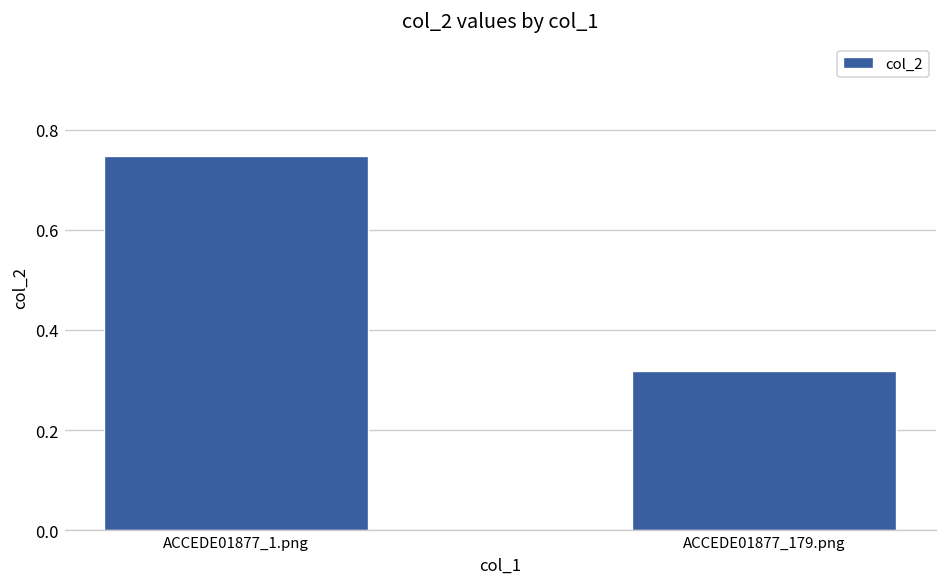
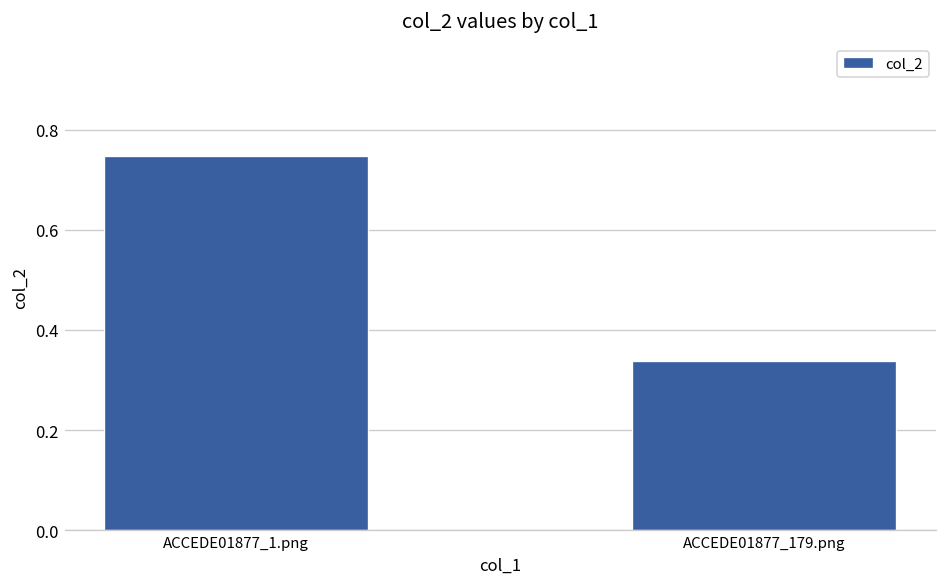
ACCEDE01877_179.png: 0.32 -> 0.34
